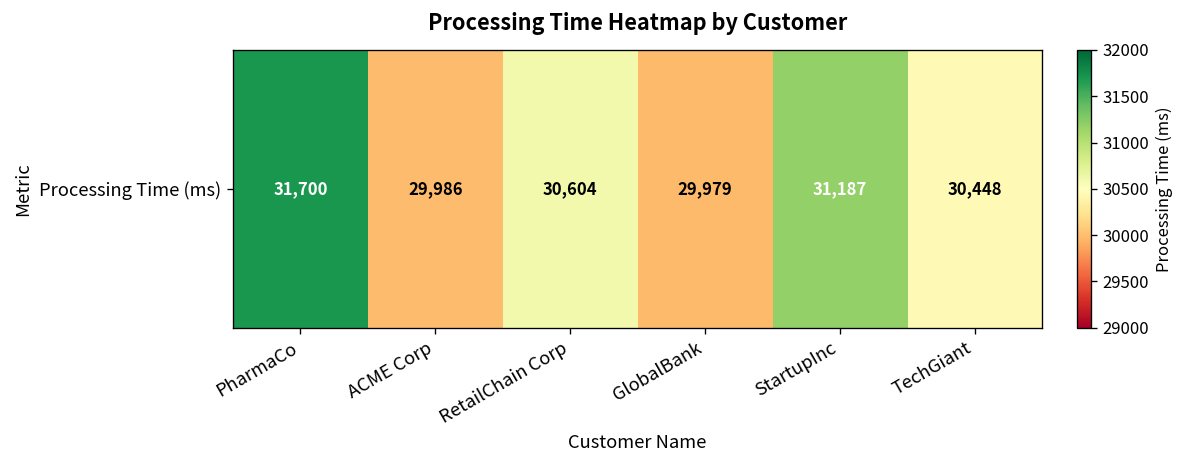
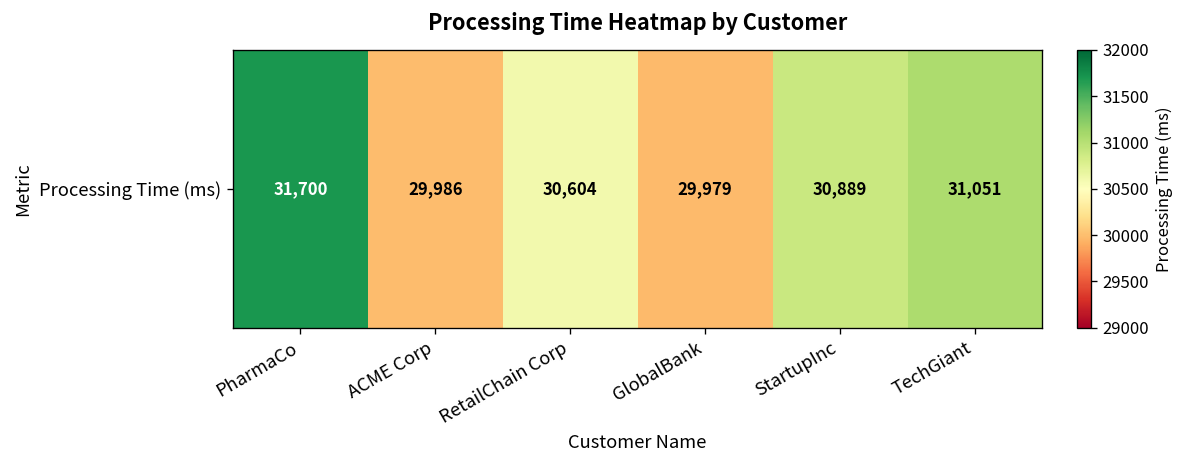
Processing Time (ms), StartupInc: 31,187 -> 30,889
Processing Time (ms), TechGiant: 30,448 -> 31,051
